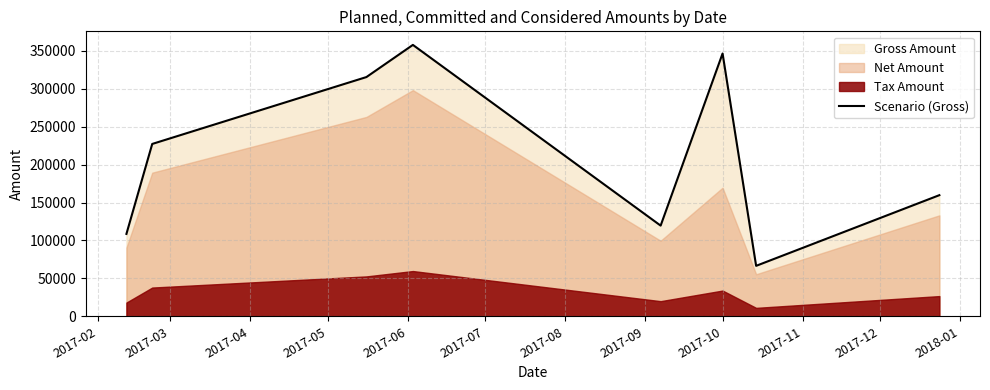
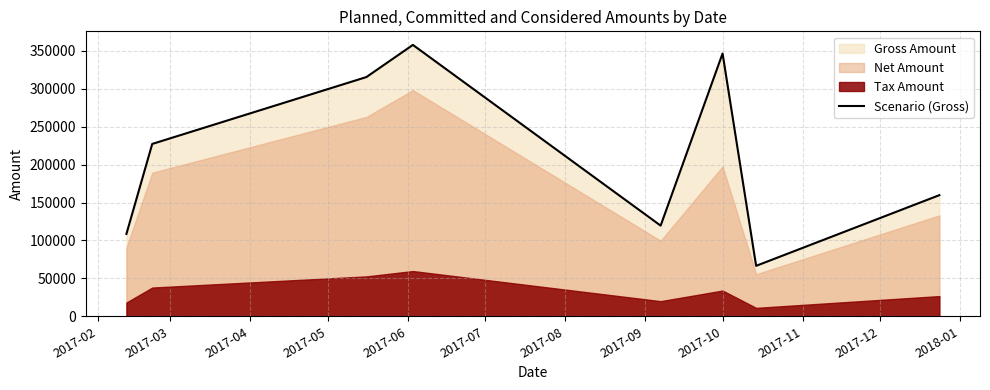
Net Amount, 2017-10: 170000 -> 200000
